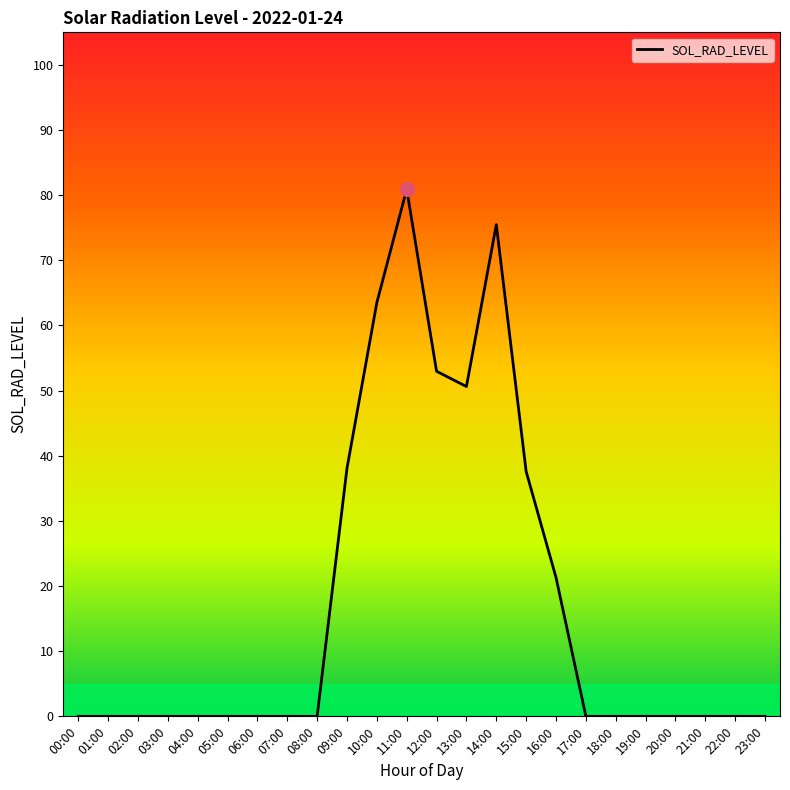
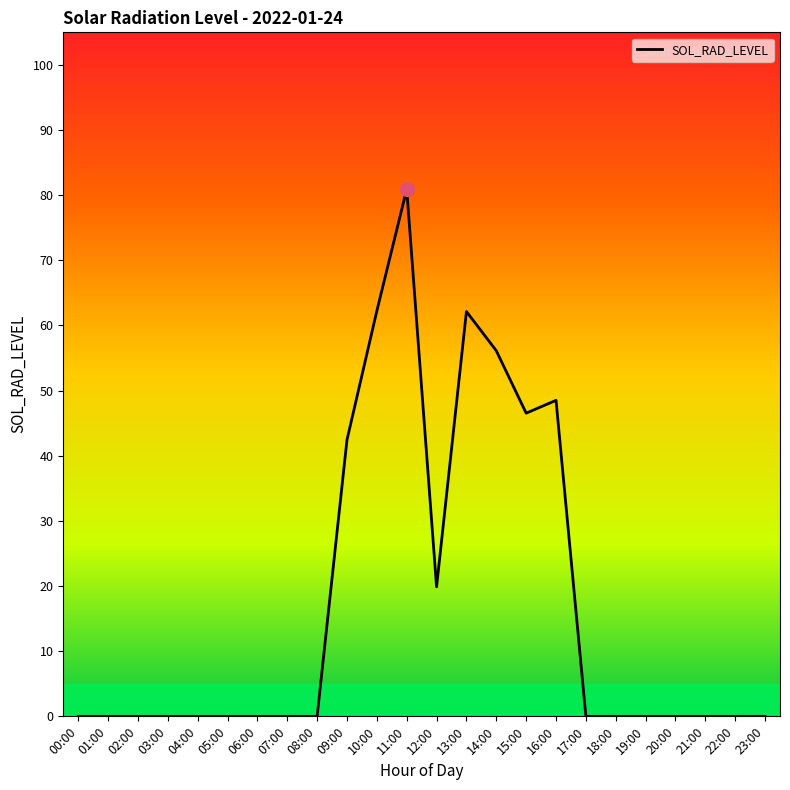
SOL_RAD_LEVEL, 09:00: 38 -> 42
SOL_RAD_LEVEL, 10:00: 64 -> 62
SOL_RAD_LEVEL, 12:00: 53 -> 20
SOL_RAD_LEVEL, 13:00: 51 -> 62
SOL_RAD_LEVEL, 14:00: 75 -> 56
SOL_RAD_LEVEL, 15:00: 38 -> 47
SOL_RAD_LEVEL, 16:00: 21 -> 49
